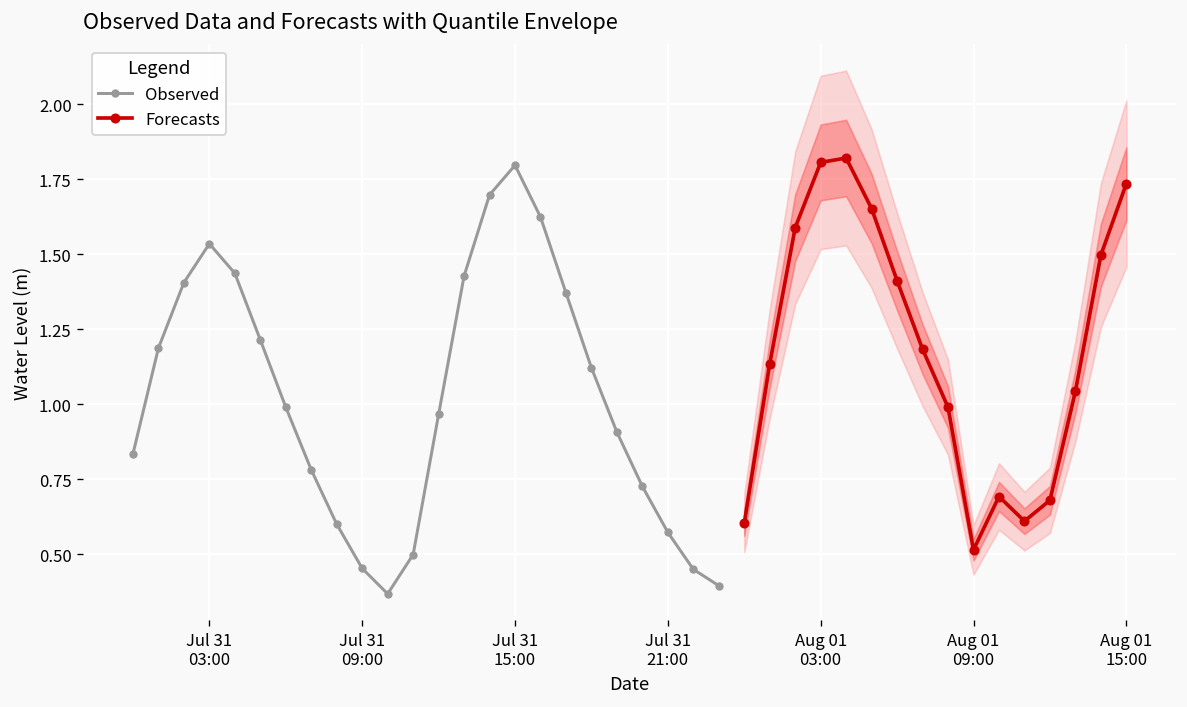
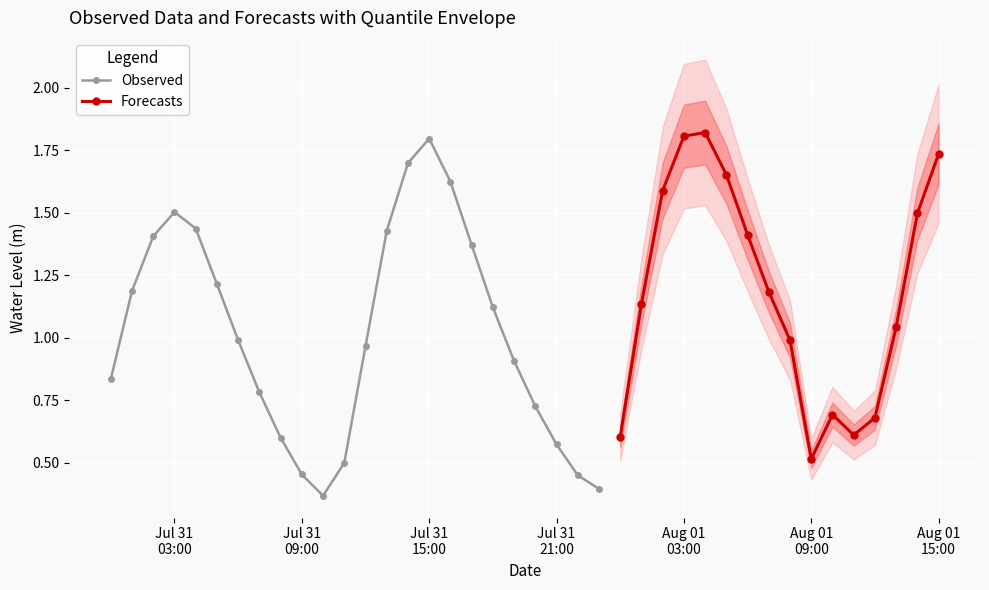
Observed, Jul 31 03:00: 1.54 -> 1.50
